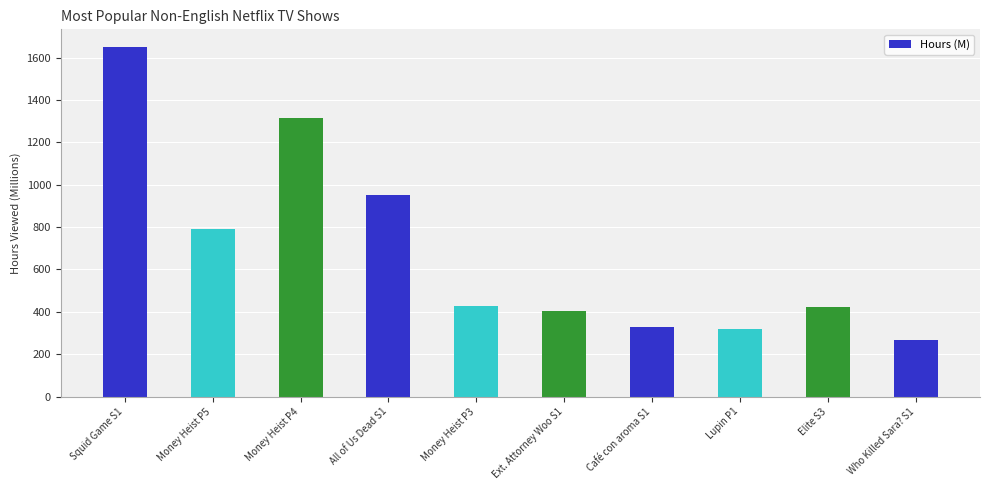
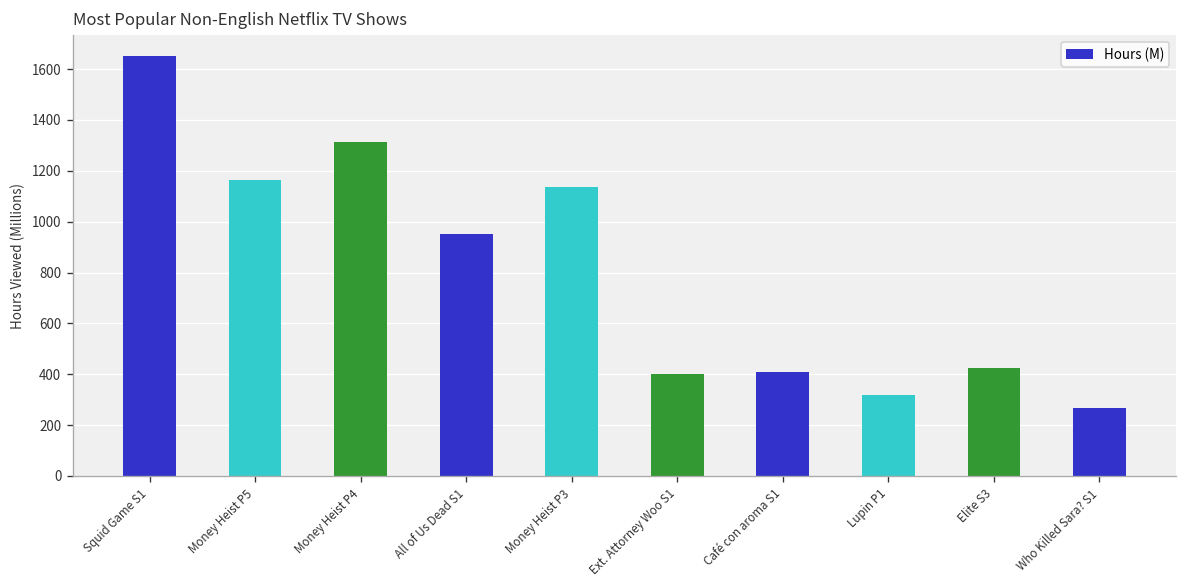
Money Heist P5: 790 -> 1160
Money Heist P3: 430 -> 1140
Café con aroma S1: 330 -> 410
